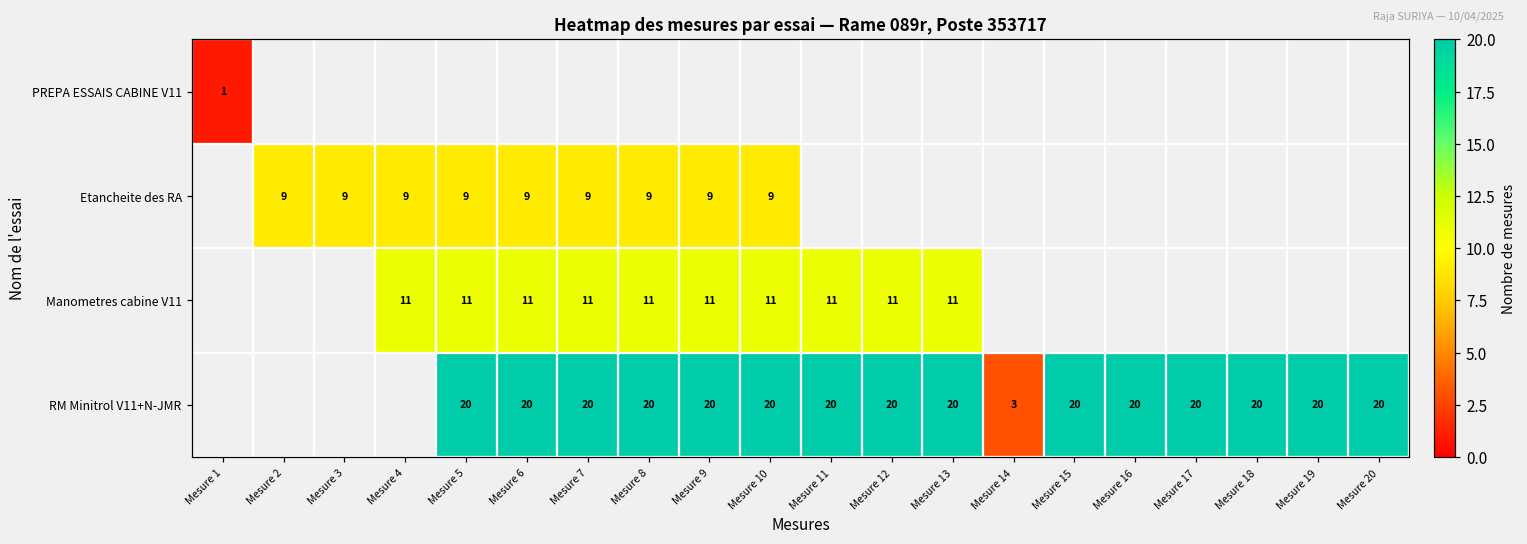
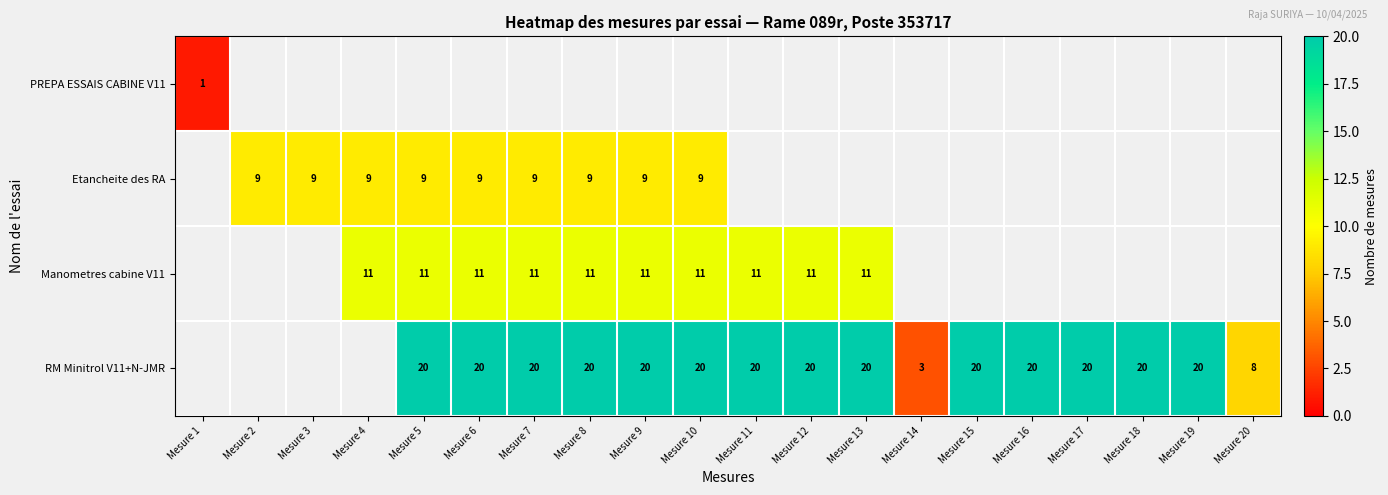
RM Minitrol V11+N-JMR, Mesure 20: 20 -> 8
